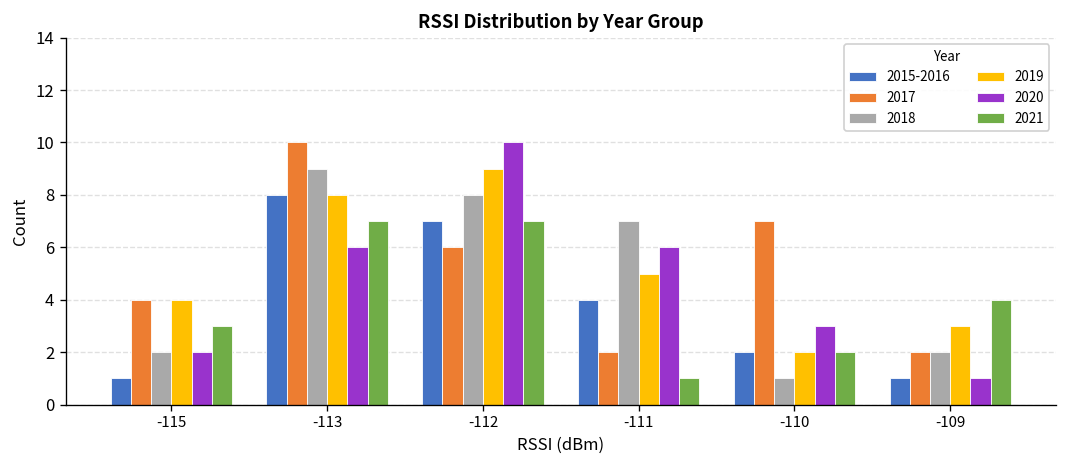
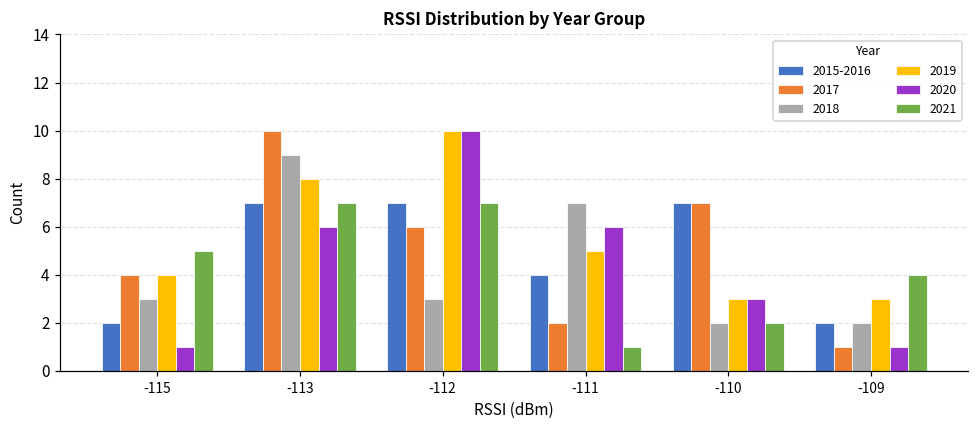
2015-2016, -115: 1 -> 2
2018, -115: 2 -> 3
2020, -115: 2 -> 1
2021, -115: 3 -> 5
2015-2016, -113: 8 -> 7
2018, -112: 8 -> 3
2019, -112: 9 -> 10
2015-2016, -110: 2 -> 7
2018, -110: 1 -> 2
2019, -110: 2 -> 3
2015-2016, -109: 1 -> 2
2017, -109: 2 -> 1
